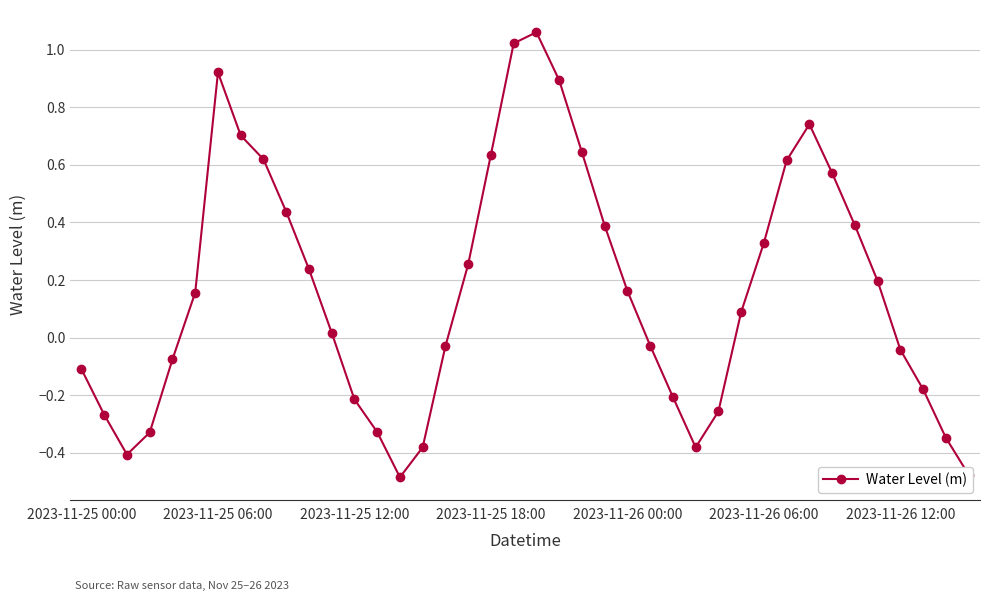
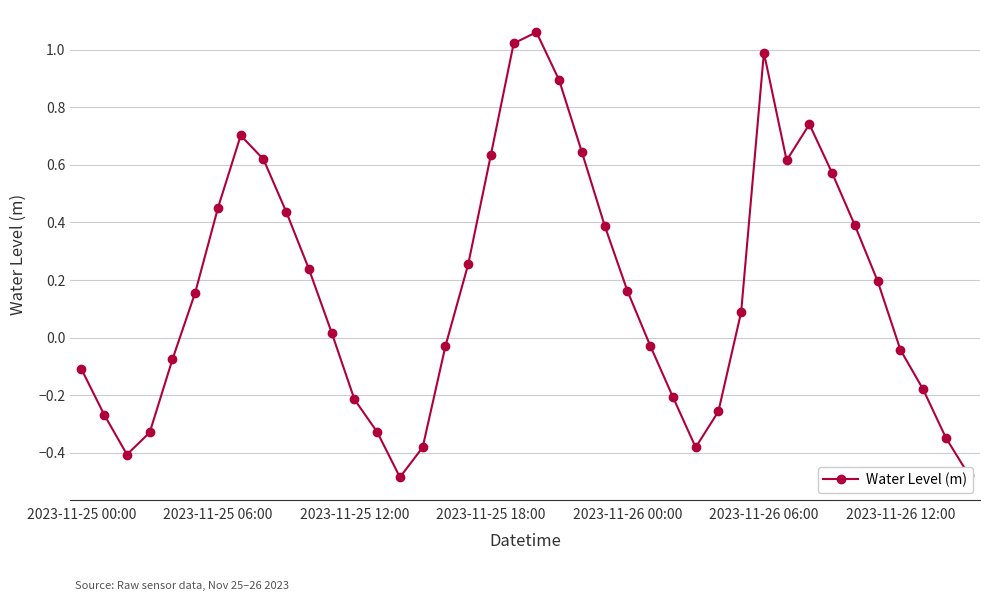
2023-11-25 06:00: 0.92 -> 0.45
2023-11-26 06:00: 0.33 -> 0.99
